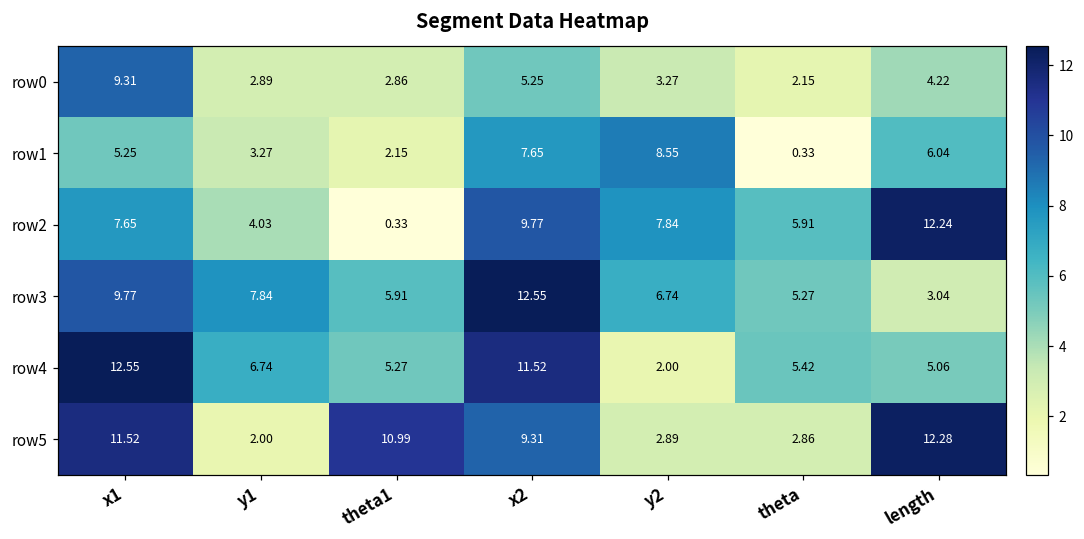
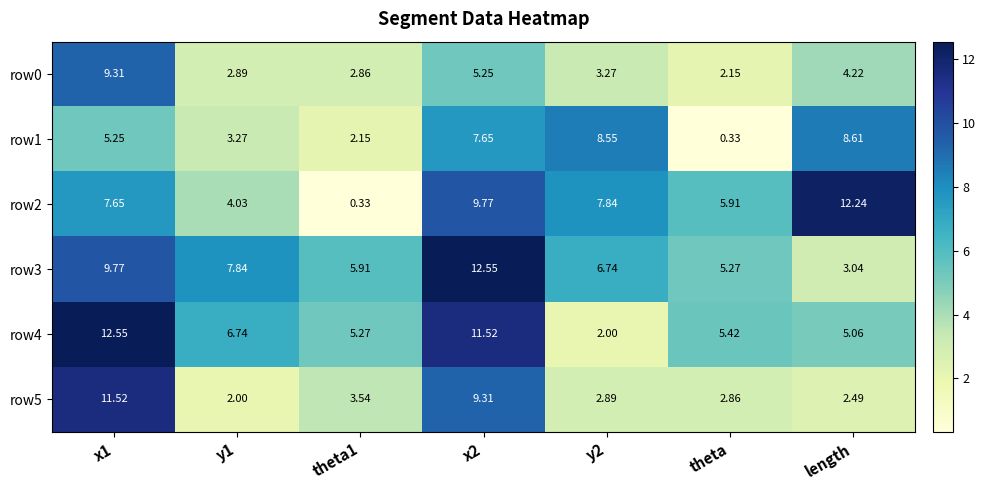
row1, length: 6.04 -> 8.61
row5, theta1: 10.99 -> 3.54
row5, length: 12.28 -> 2.49
